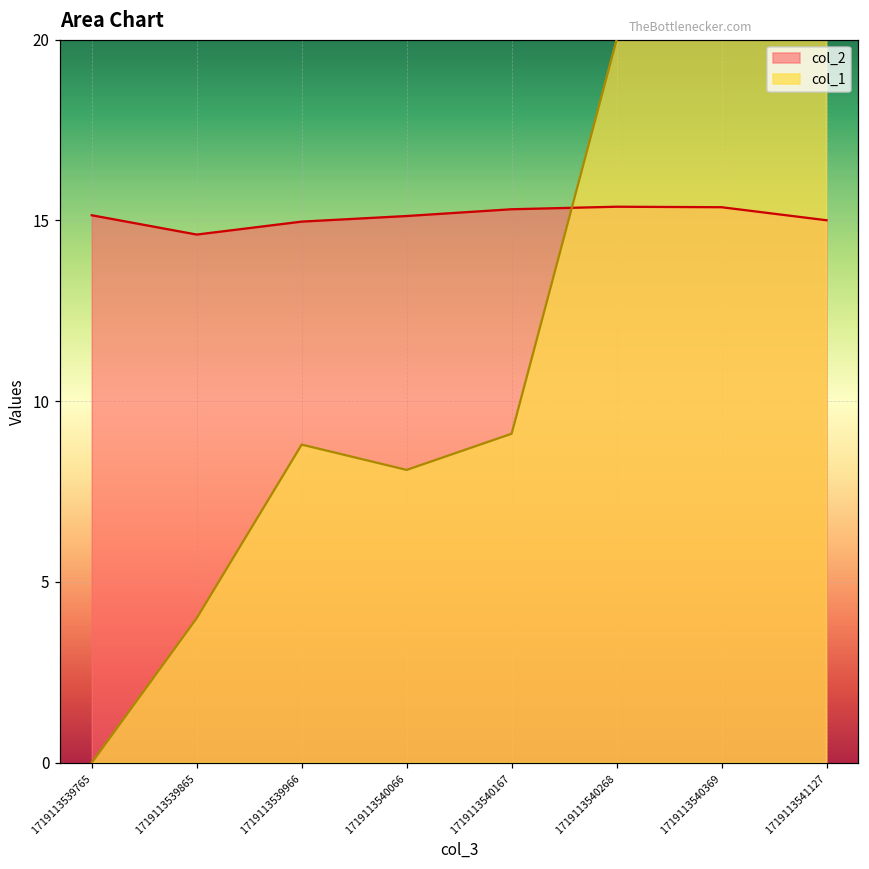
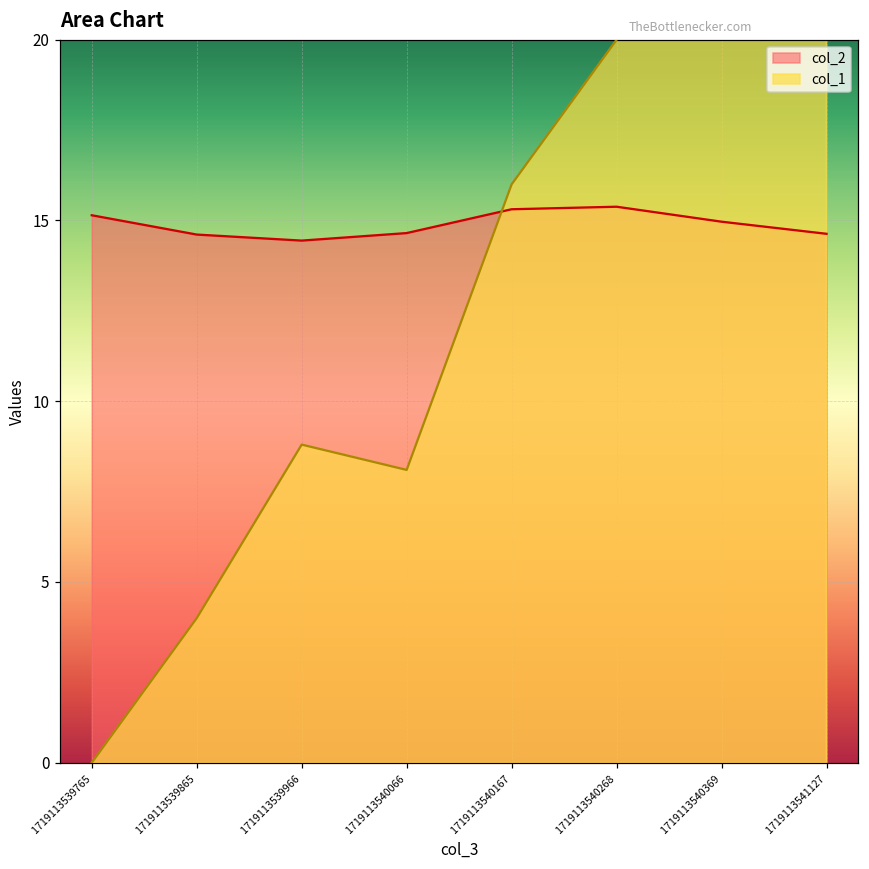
col_2, 1719113539966: 15.0 -> 14.4
col_2, 1719113540066: 15.1 -> 14.7
col_1, 1719113540167: 9.1 -> 16.0
col_2, 1719113540369: 15.4 -> 15.0
col_2, 1719113541127: 15.0 -> 14.6
